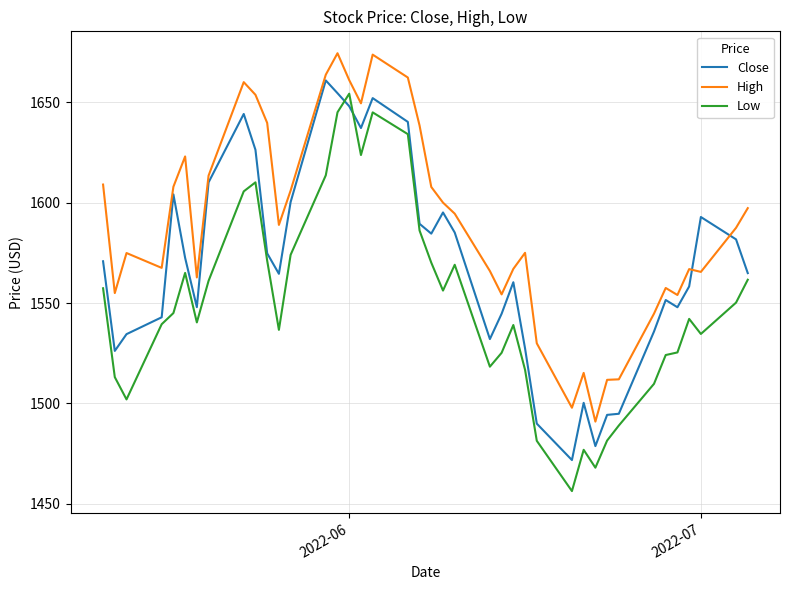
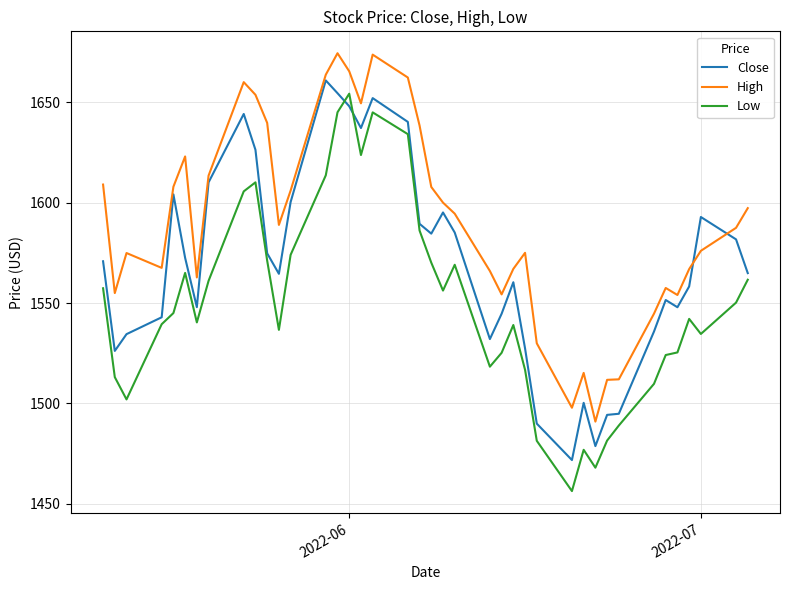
High, 2022-06: 1661 -> 1665
High, 2022-07: 1566 -> 1576
